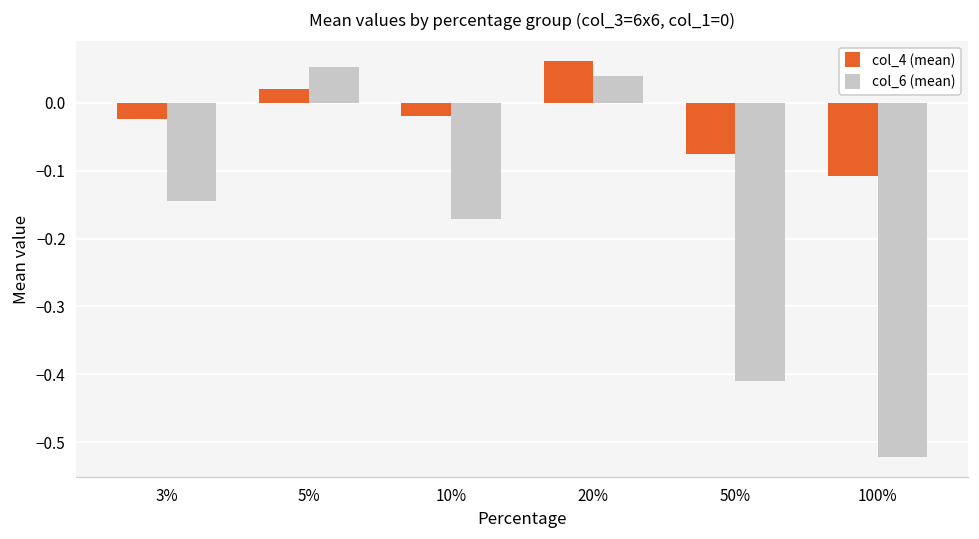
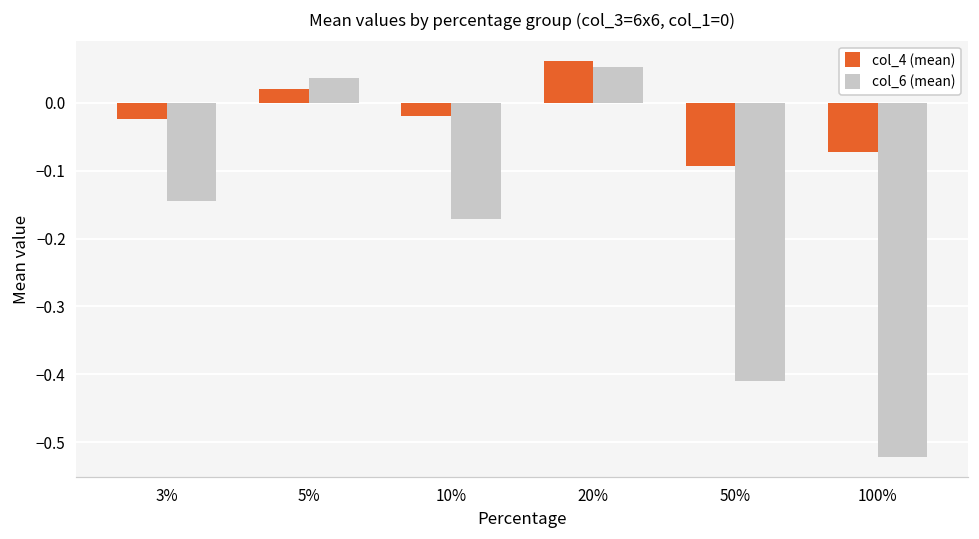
col_6 (mean), 5%: 0.05 -> 0.04
col_6 (mean), 20%: 0.04 -> 0.05
col_4 (mean), 50%: -0.08 -> -0.09
col_4 (mean), 100%: -0.11 -> -0.07
